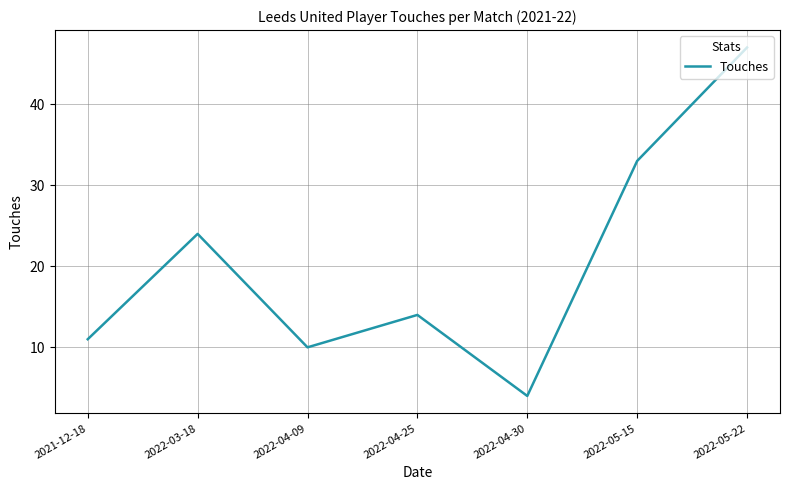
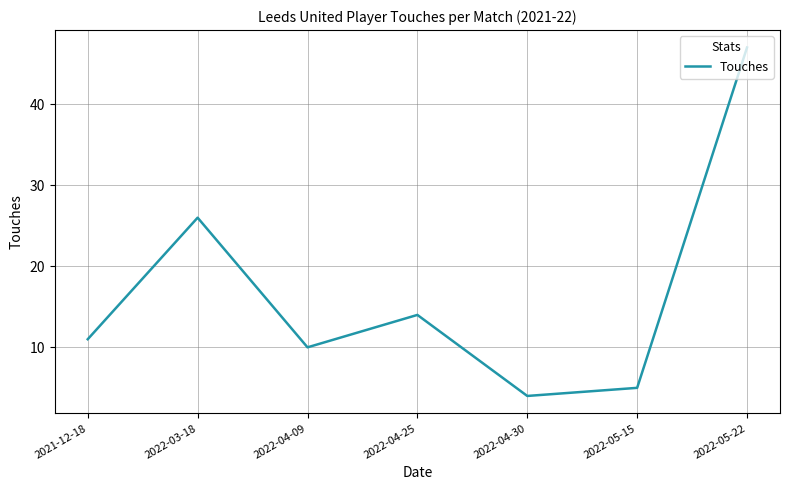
2022-03-18: 24 -> 26
2022-05-15: 33 -> 5
